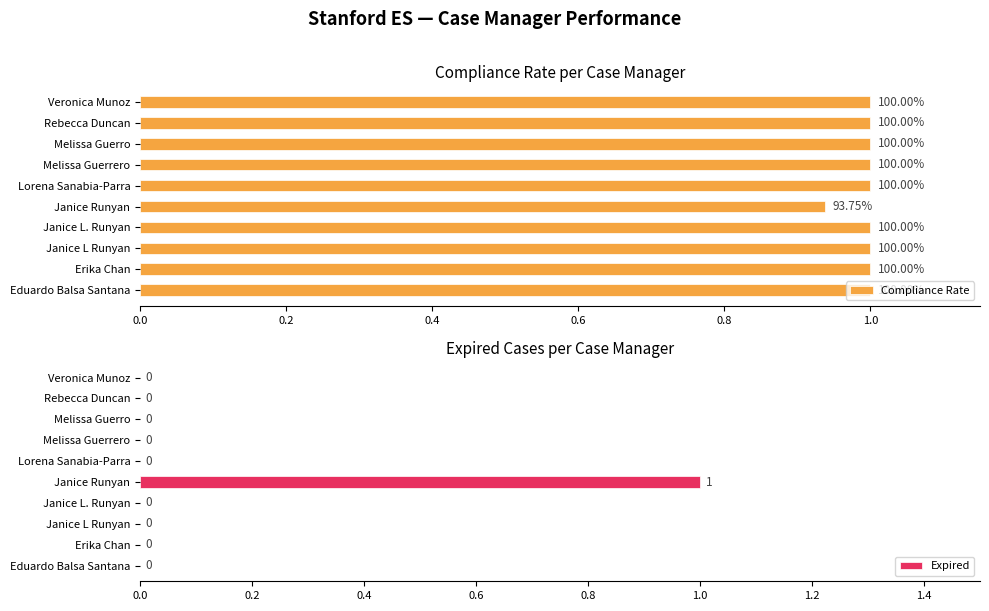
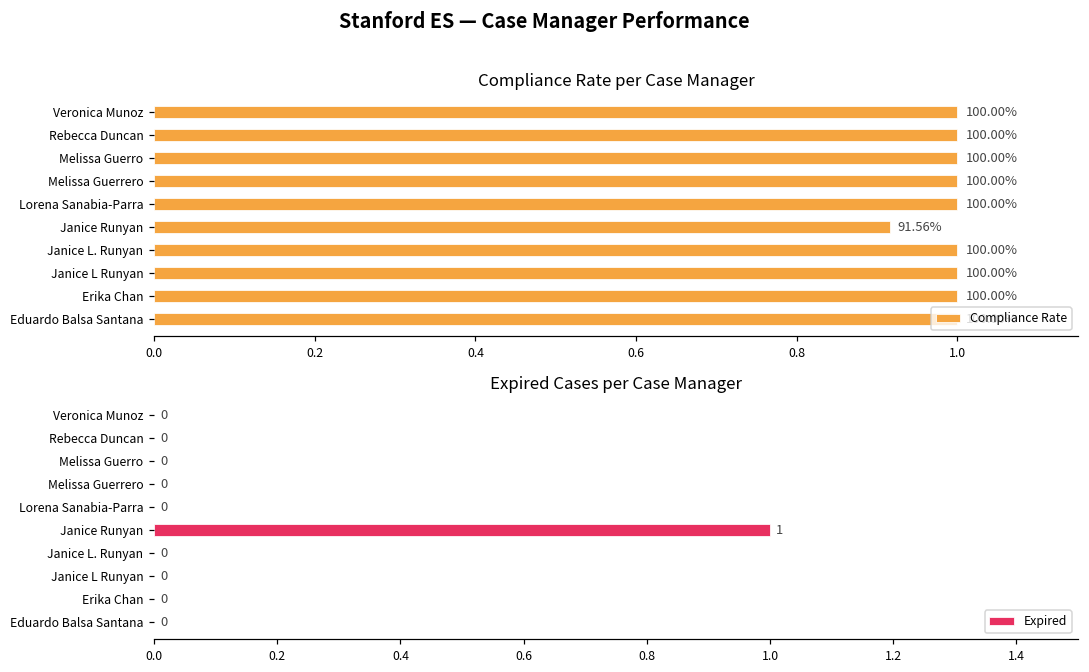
Compliance Rate per Case Manager, Janice Runyan: 93.75% -> 91.56%
